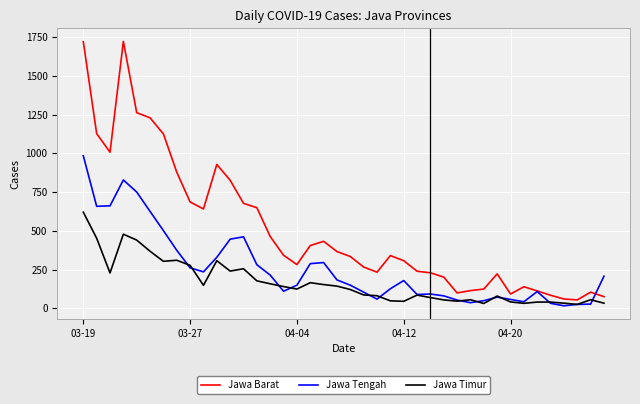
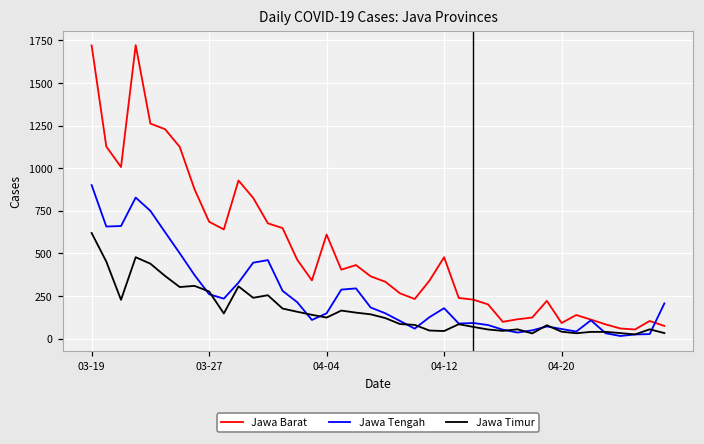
Jawa Tengah, 03-19: 980 -> 900
Jawa Barat, 04-04: 280 -> 610
Jawa Barat, 04-12: 310 -> 480
